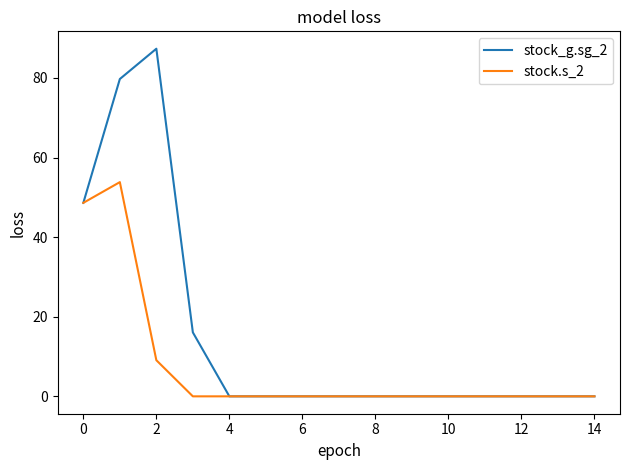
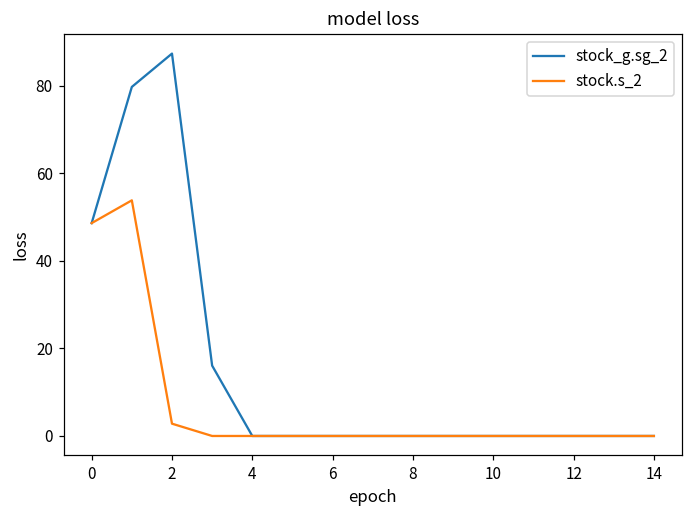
stock.s_2, 2: 9 -> 3
